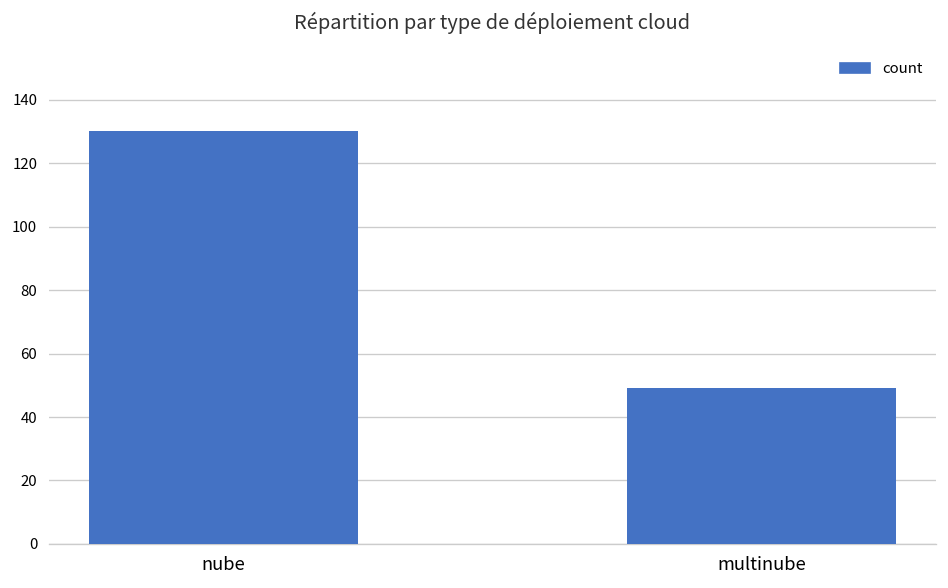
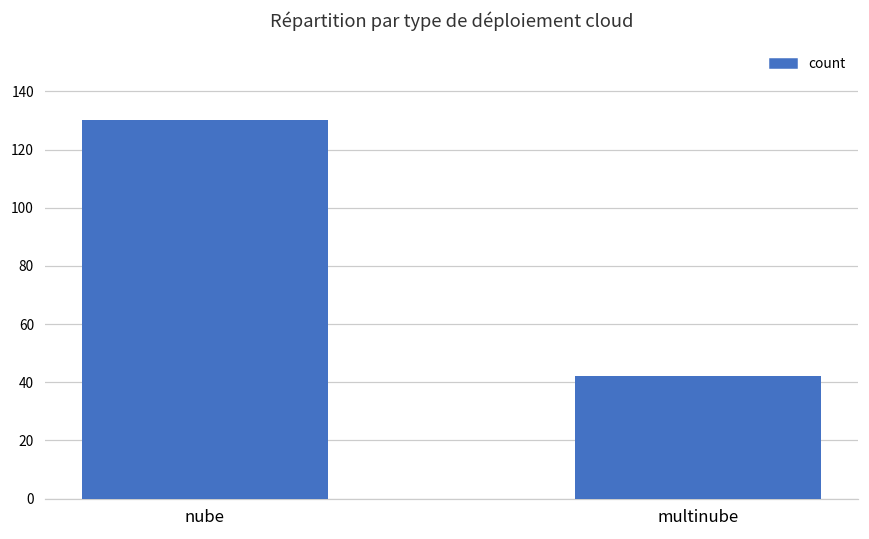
multinube: 49 -> 42
